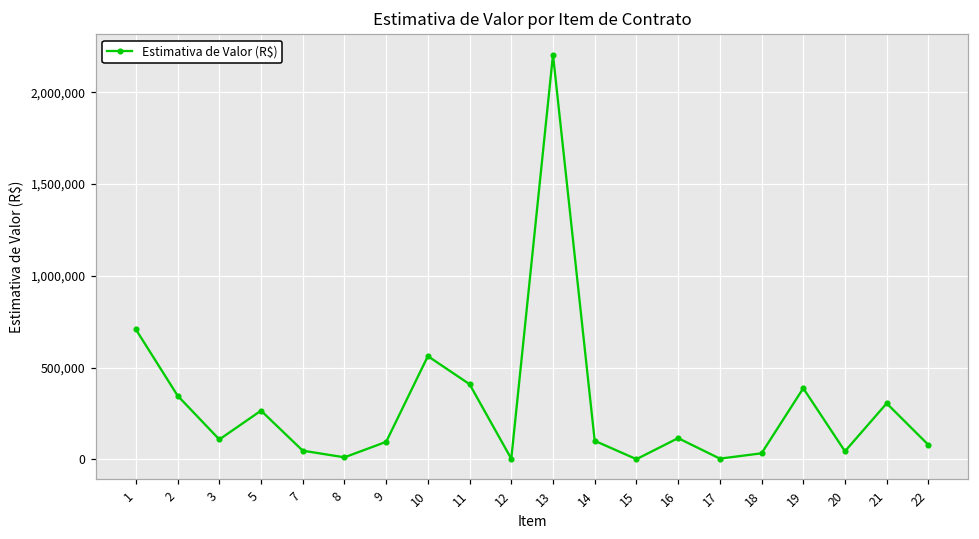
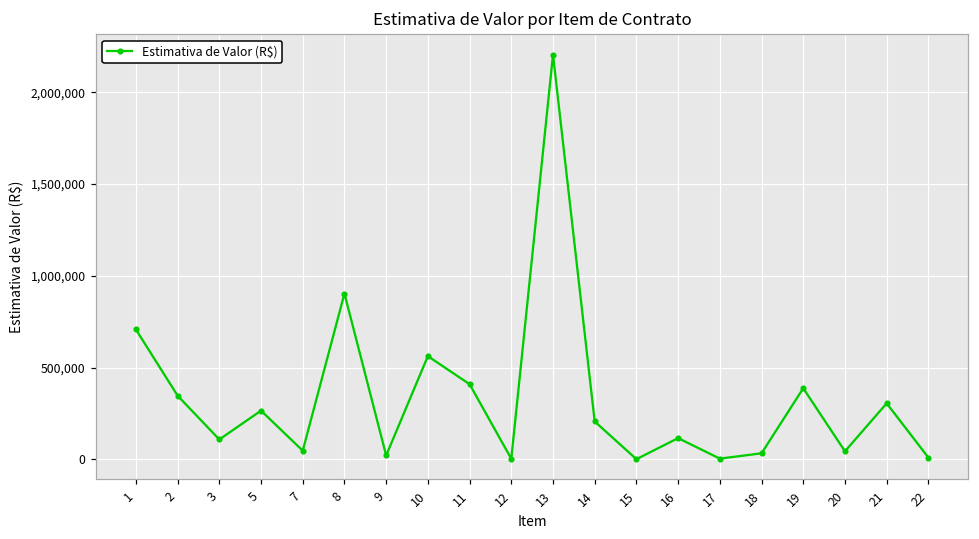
8: 10,000 -> 900,000
9: 100,000 -> 20,000
14: 100,000 -> 210,000
22: 80,000 -> 10,000
